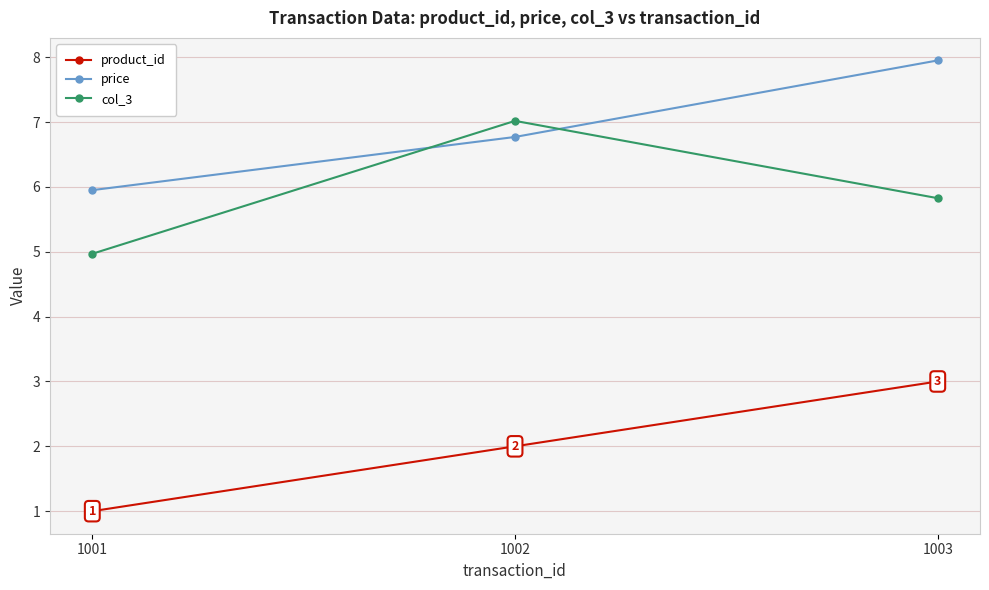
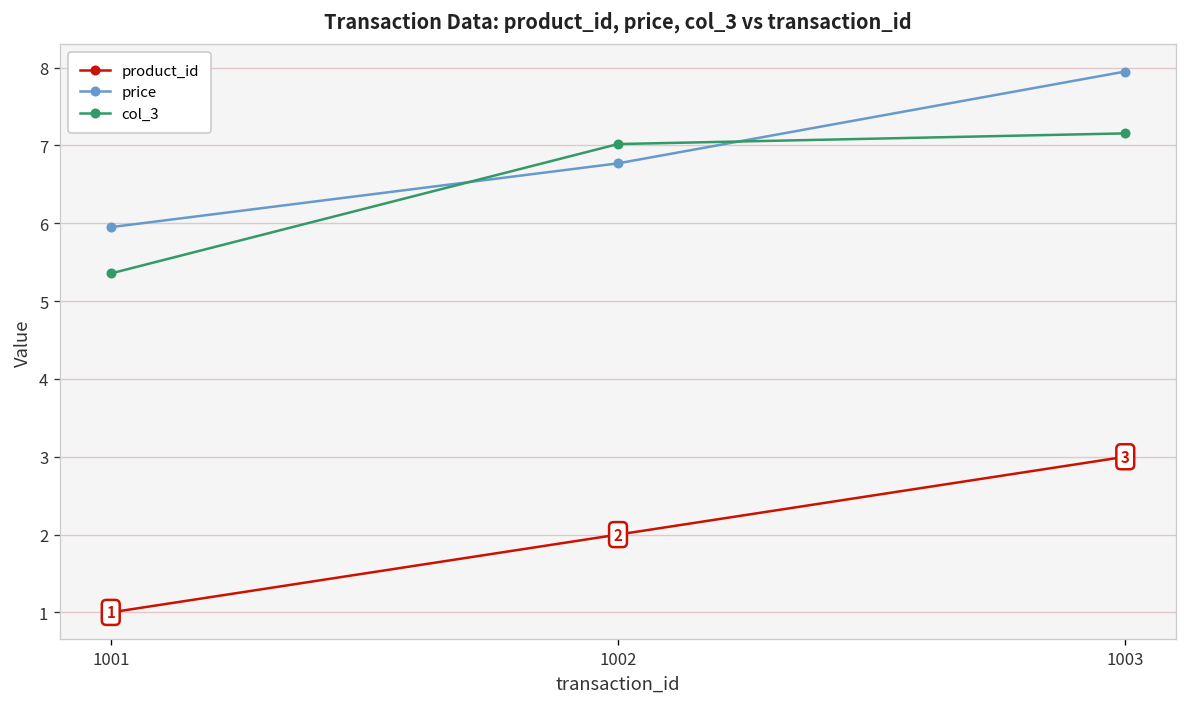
col_3, 1001: 5.0 -> 5.4
col_3, 1003: 5.8 -> 7.2
